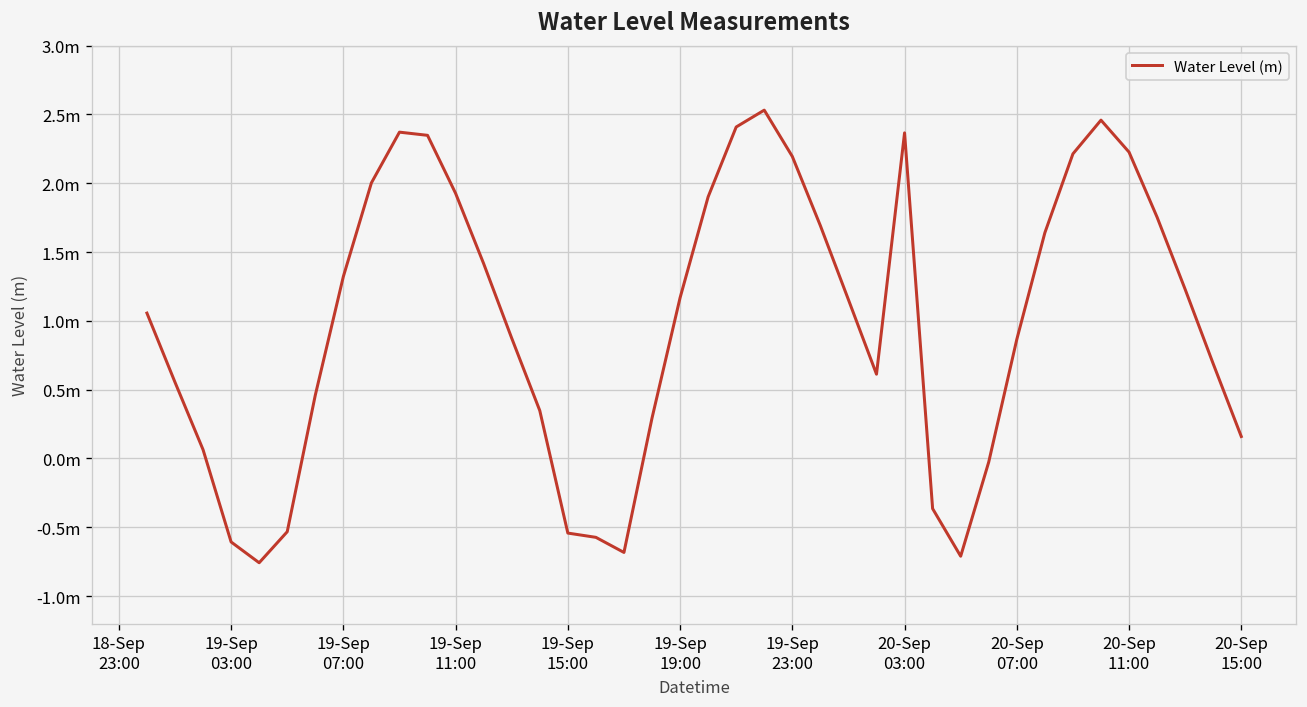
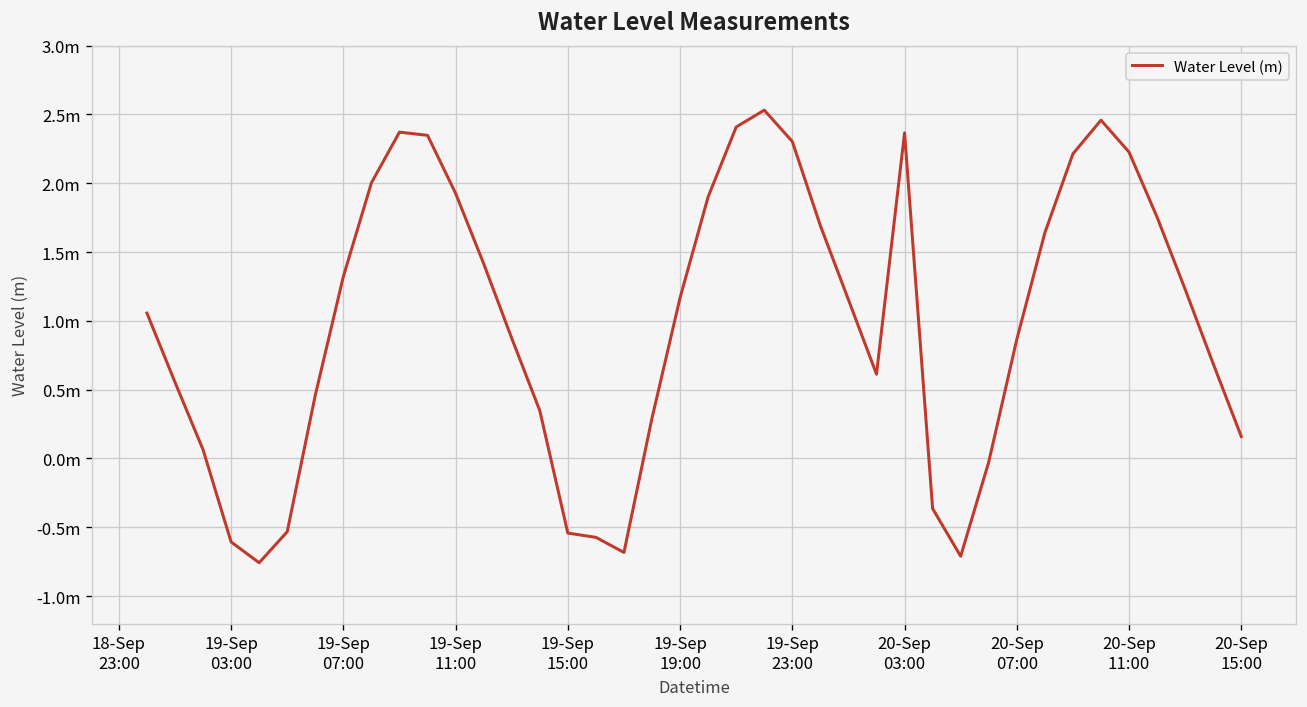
19-Sep 23:00: 2.19m -> 2.30m
